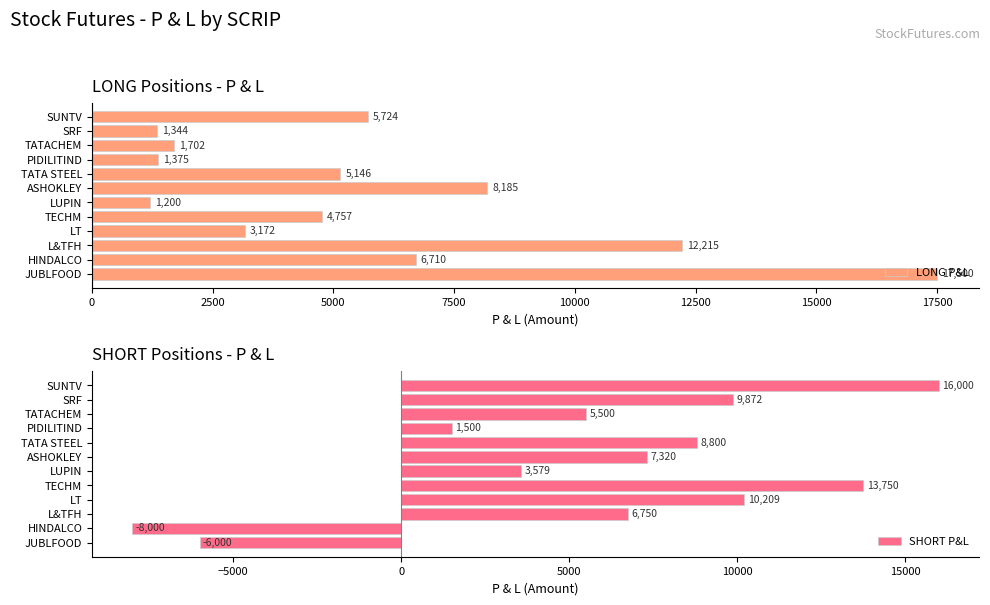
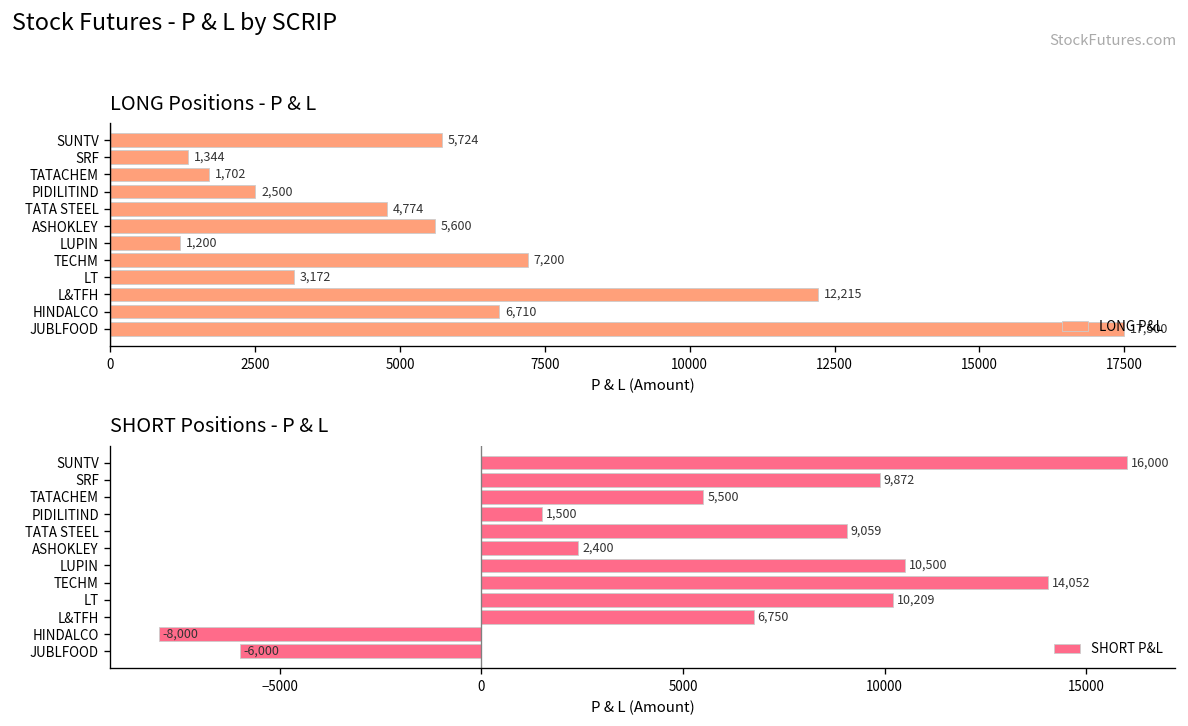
LONG Positions - P & L, PIDILITIND: 1,375 -> 2,500
LONG Positions - P & L, TATA STEEL: 5,146 -> 4,774
LONG Positions - P & L, ASHOKLEY: 8,185 -> 5,600
LONG Positions - P & L, TECHM: 4,757 -> 7,200
SHORT Positions - P & L, TATA STEEL: 8,800 -> 9,059
SHORT Positions - P & L, ASHOKLEY: 7,320 -> 2,400
SHORT Positions - P & L, LUPIN: 3,579 -> 10,500
SHORT Positions - P & L, TECHM: 13,750 -> 14,052
